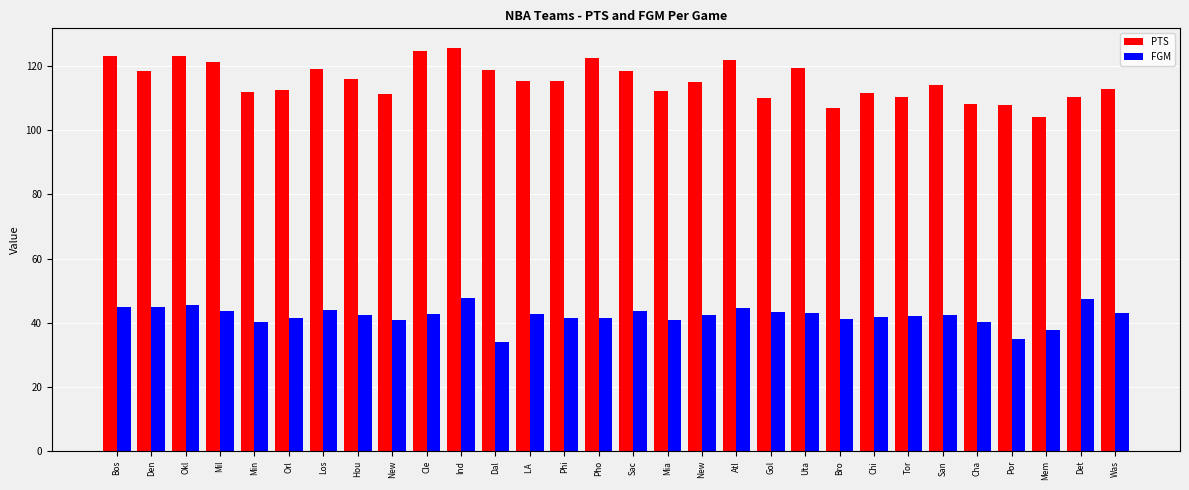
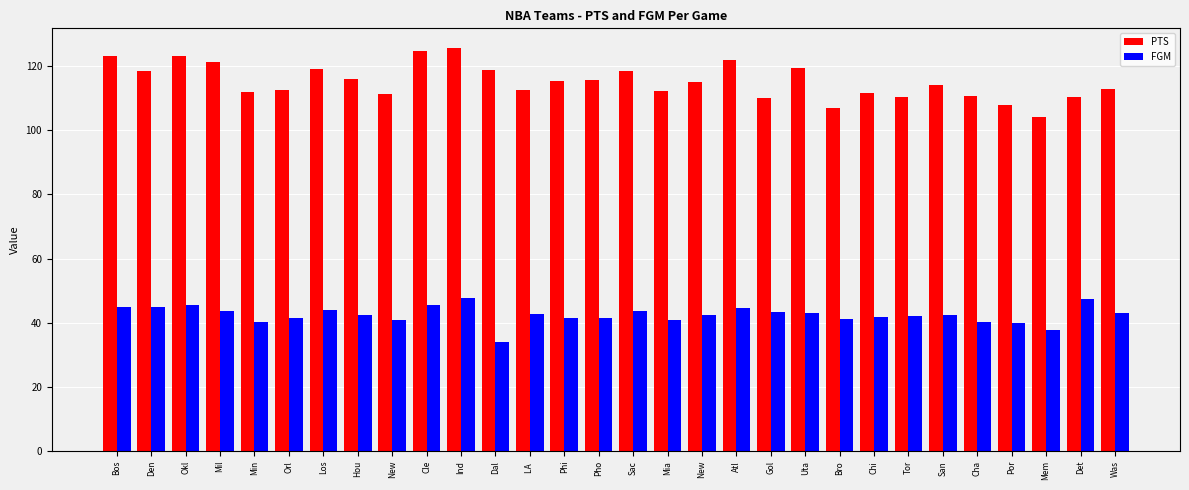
FGM, Cle: 43 -> 45
PTS, LA: 115 -> 113
PTS, Pho: 122 -> 116
PTS, Cha: 108 -> 111
FGM, Por: 35 -> 40
